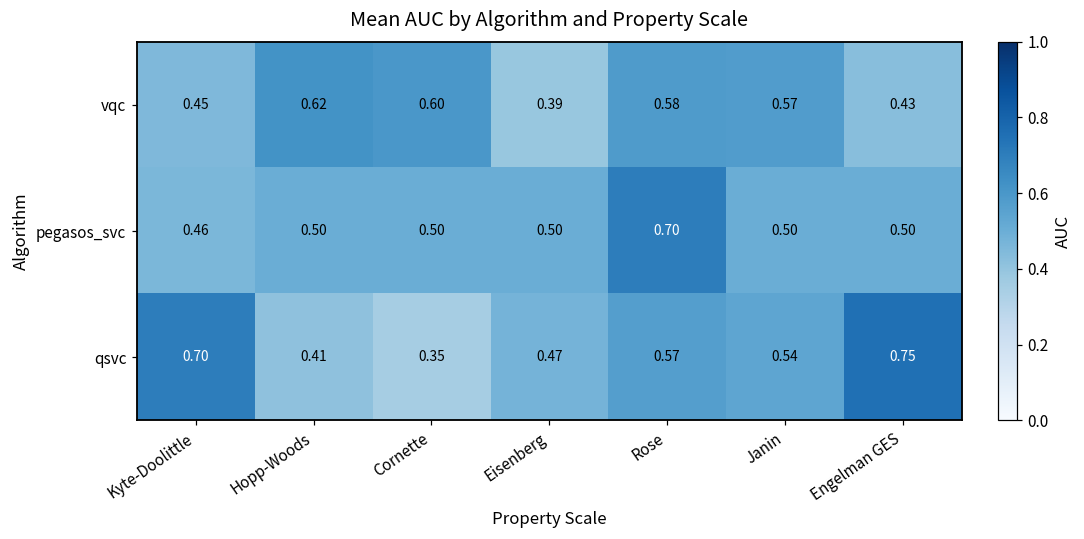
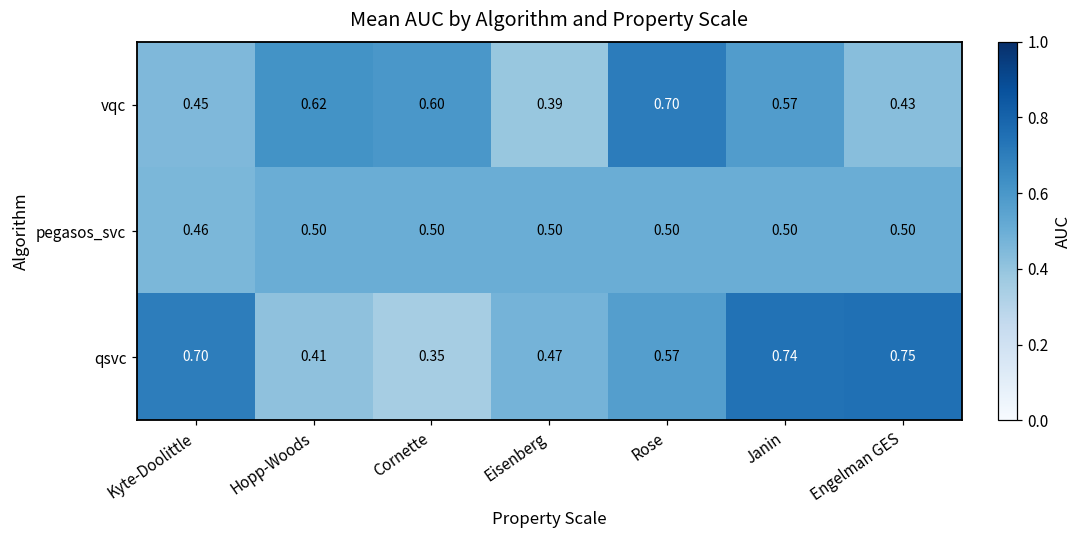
vqc, Rose: 0.58 -> 0.70
pegasos_svc, Rose: 0.70 -> 0.50
qsvc, Janin: 0.54 -> 0.74
